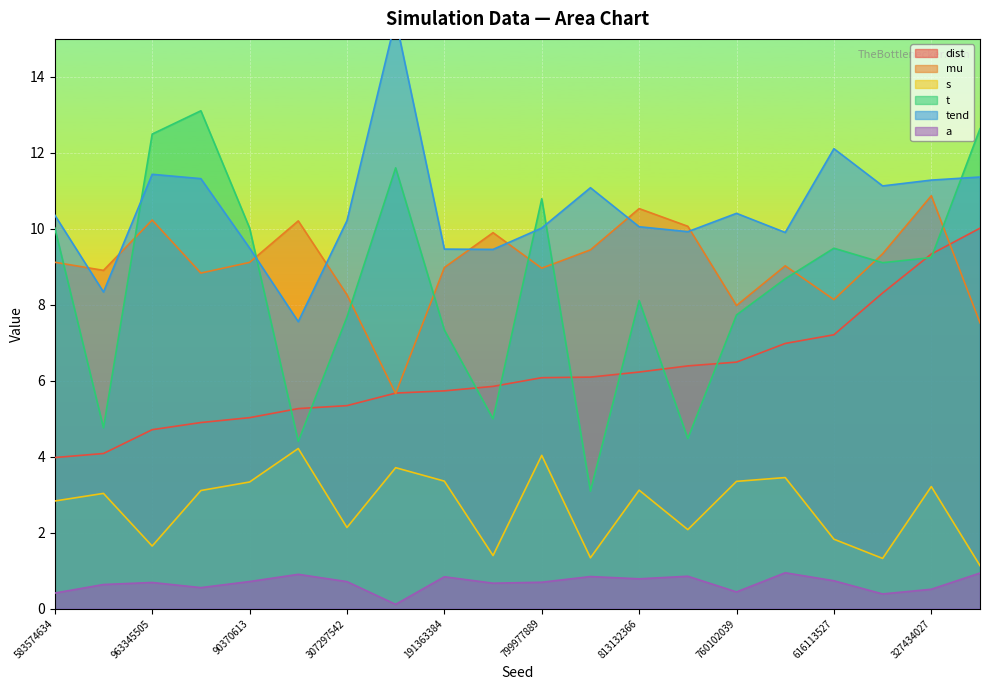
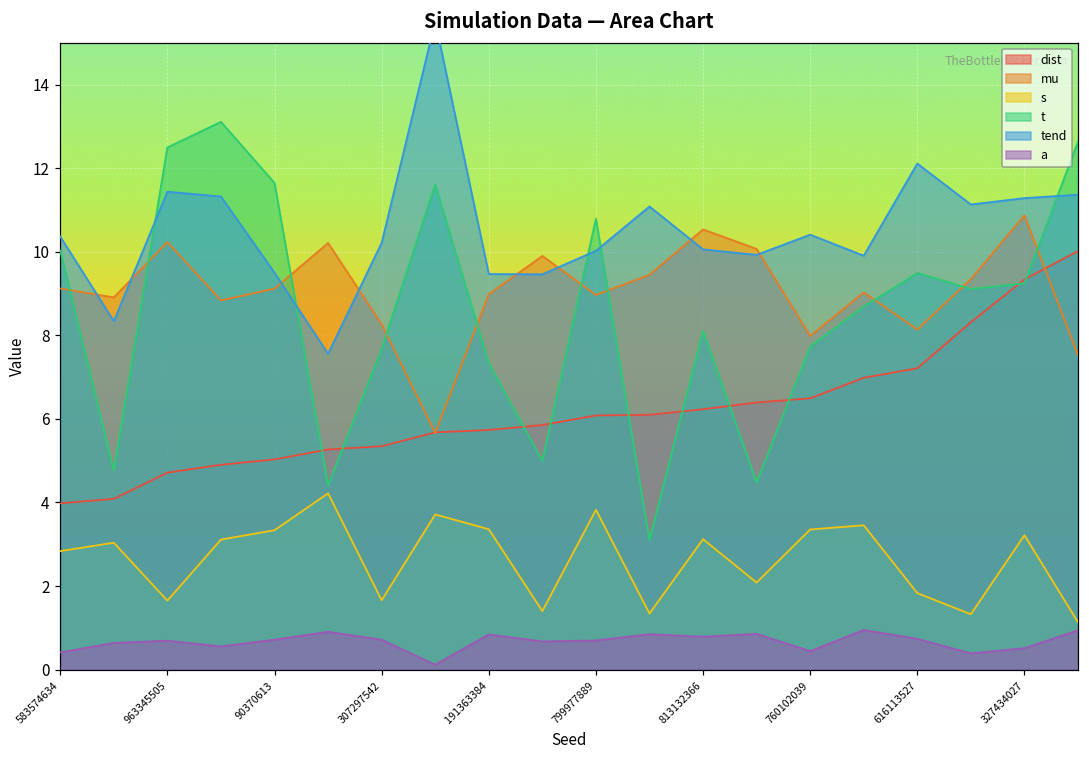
t, 90370613: 10.0 -> 11.6
s, 307297542: 2.1 -> 1.7
s, 799977889: 4.0 -> 3.8
